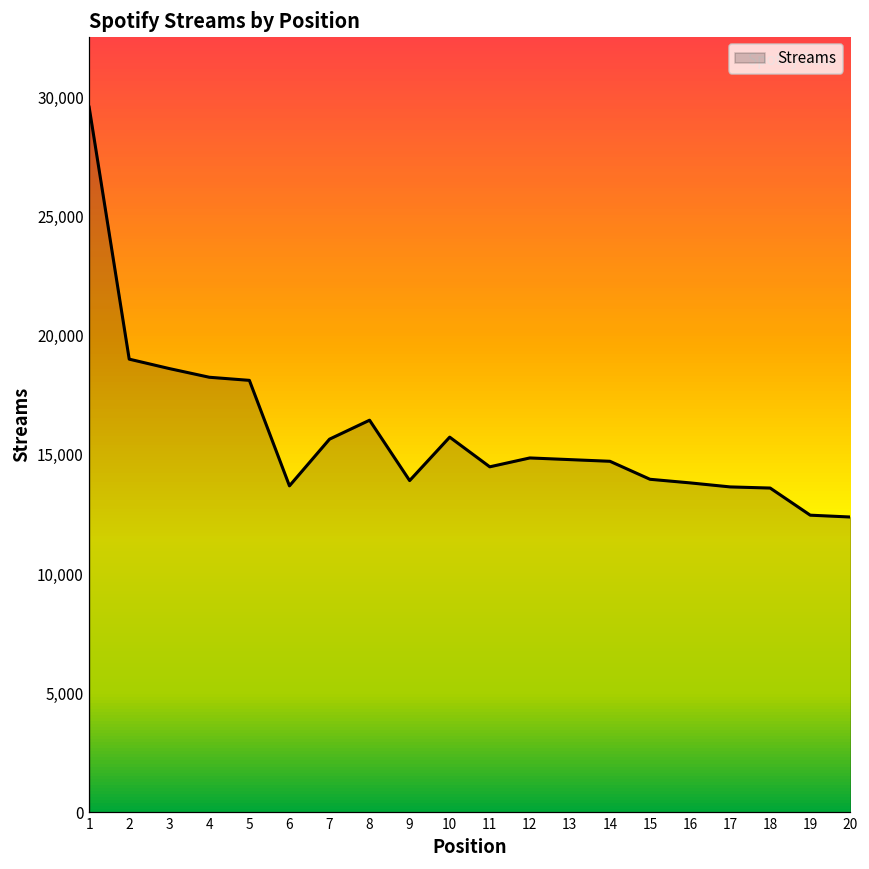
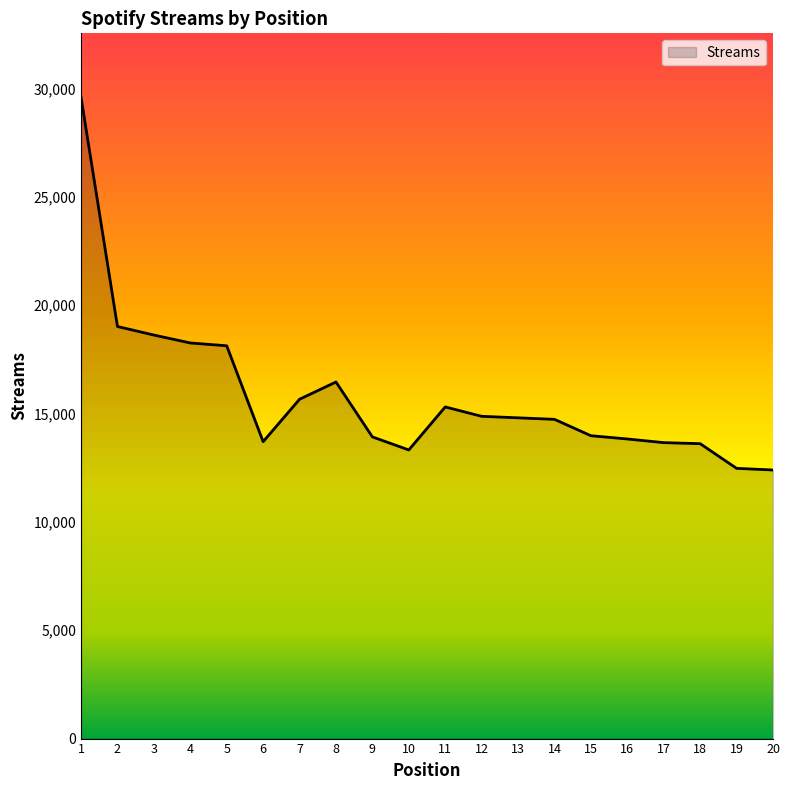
10: 15,700 -> 13,300
11: 14,500 -> 15,300
